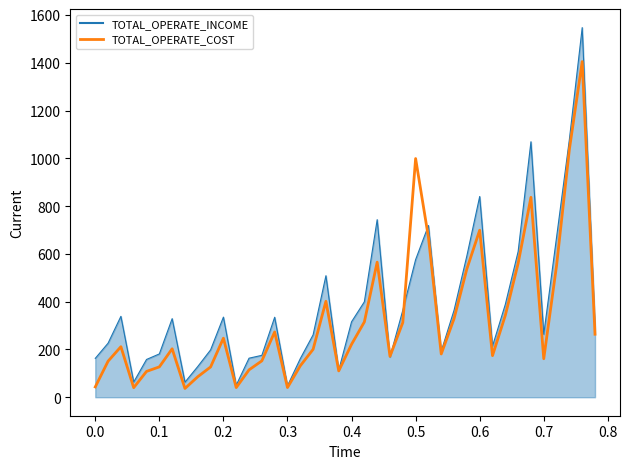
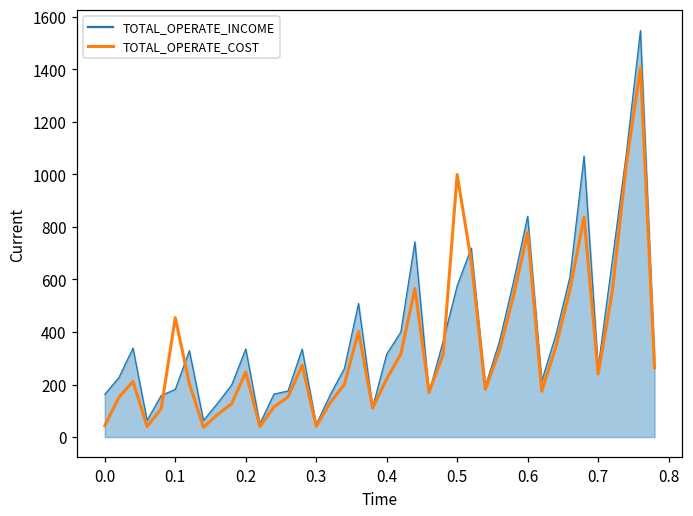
TOTAL_OPERATE_COST, 0.1: 130 -> 450
TOTAL_OPERATE_COST, 0.6: 700 -> 780
TOTAL_OPERATE_COST, 0.7: 160 -> 240
